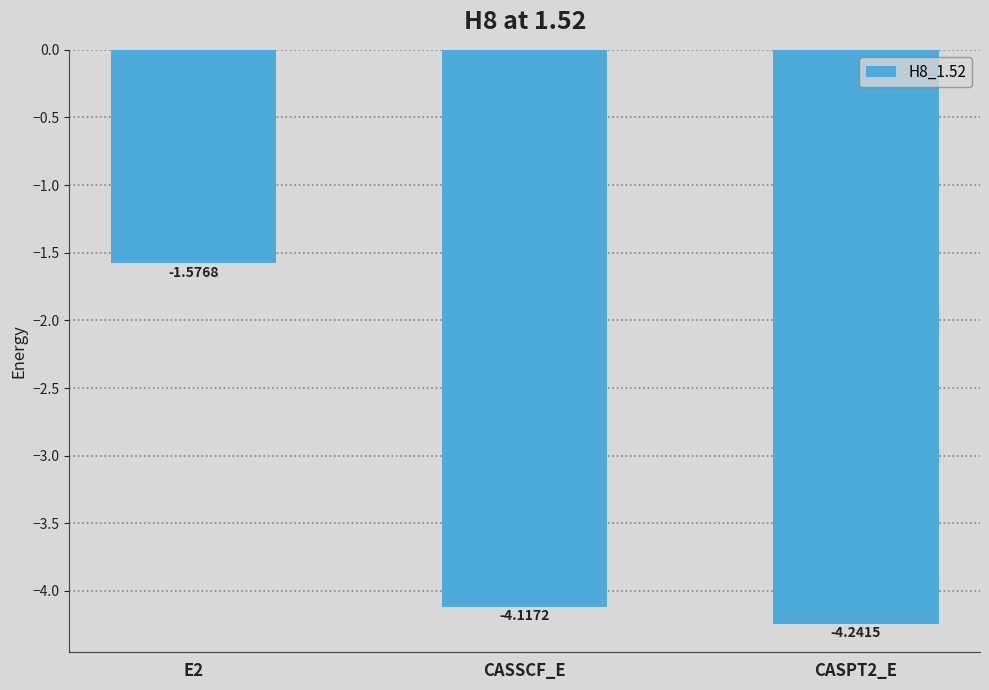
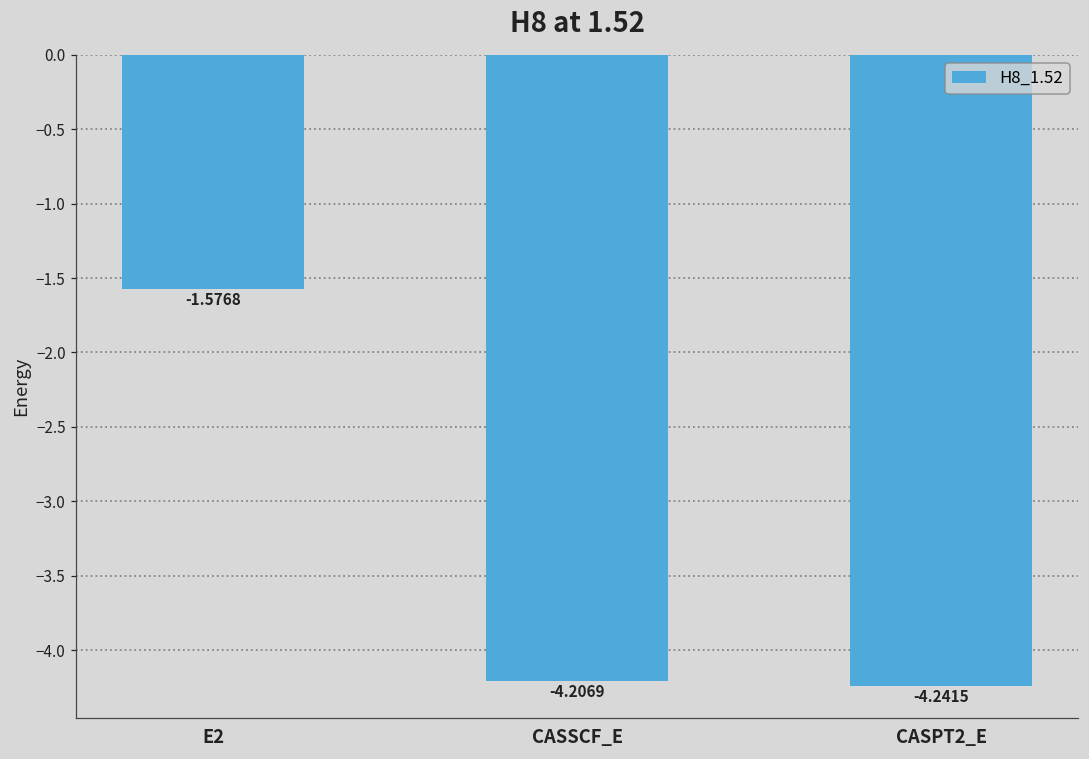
CASSCF_E: -4.1172 -> -4.2069
